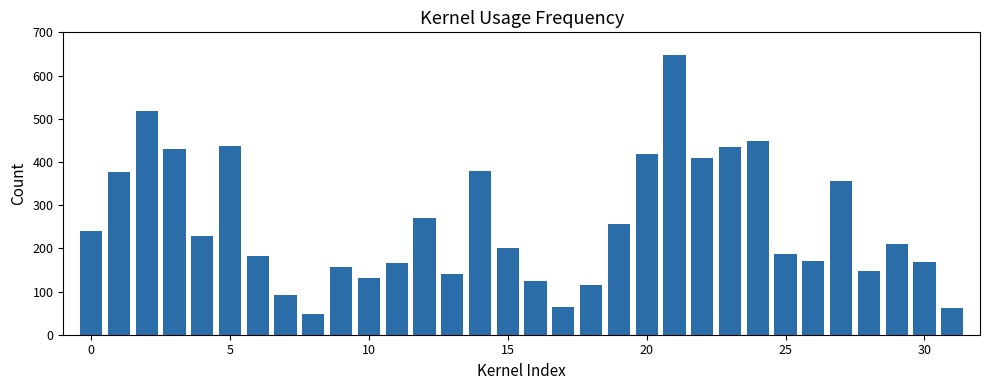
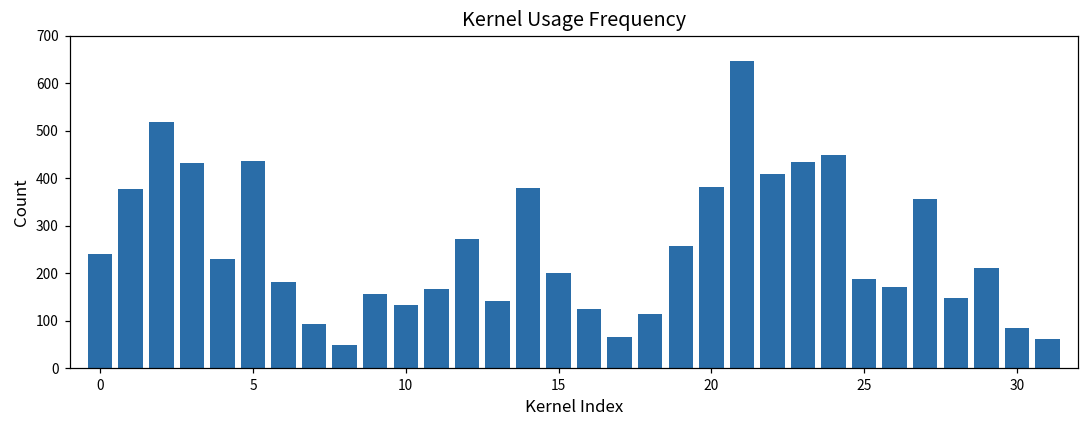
20: 420 -> 380
30: 170 -> 80
